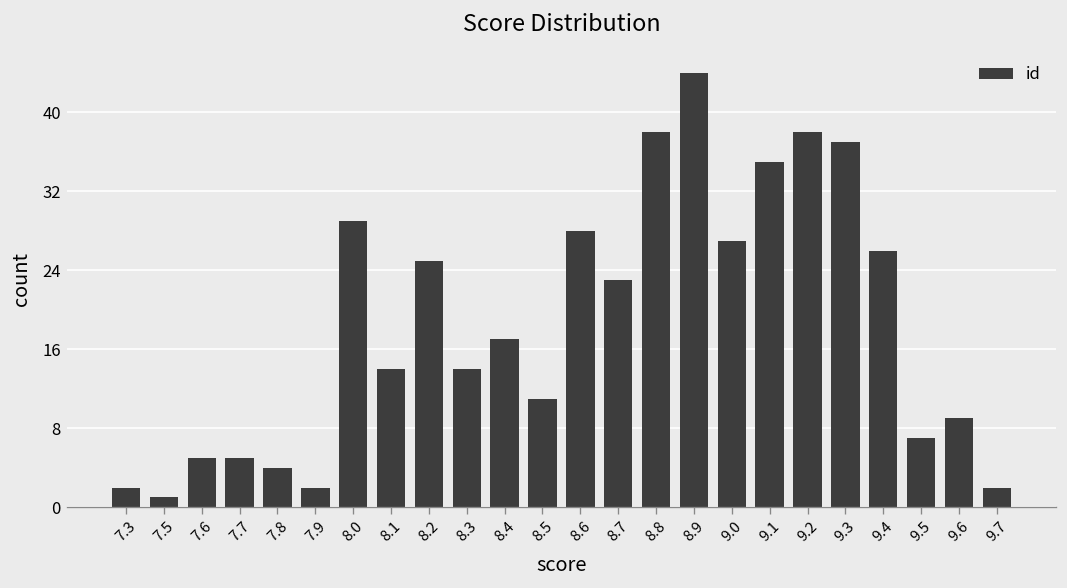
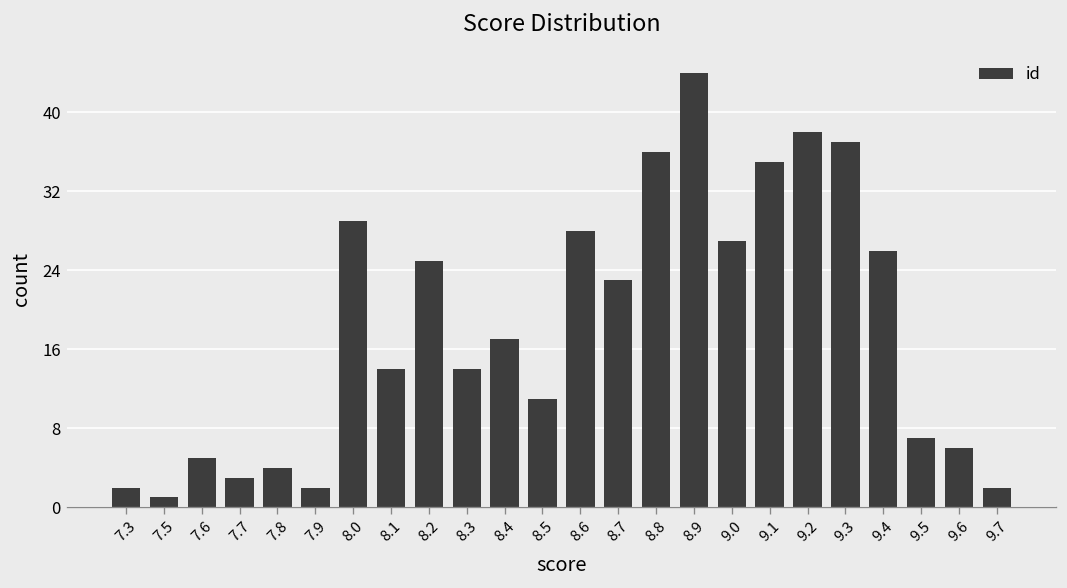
7.7: 5 -> 3
8.8: 38 -> 36
9.6: 9 -> 6
